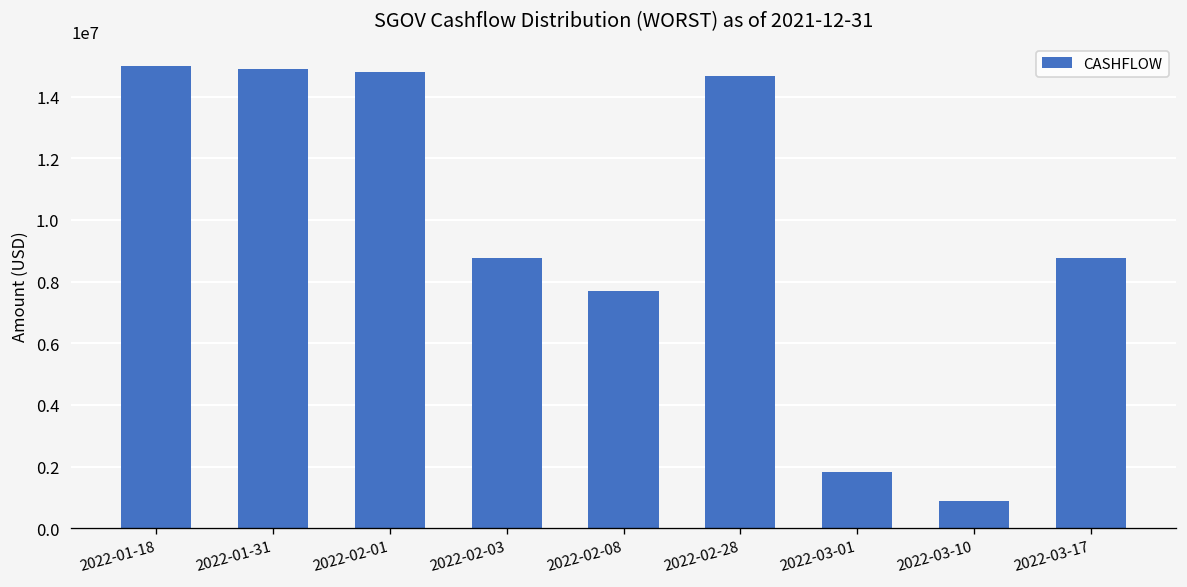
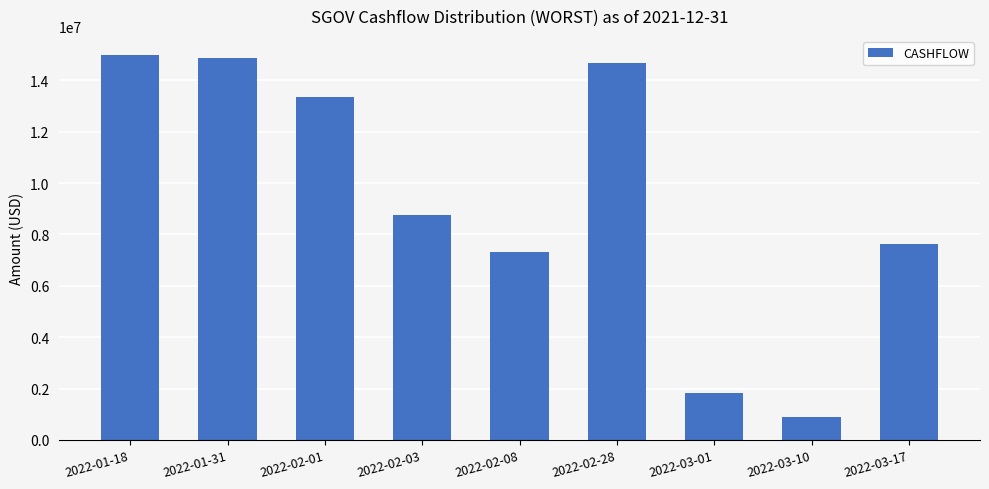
2022-02-01: 14800000 -> 13300000
2022-02-08: 7700000 -> 7300000
2022-03-17: 8800000 -> 7600000
